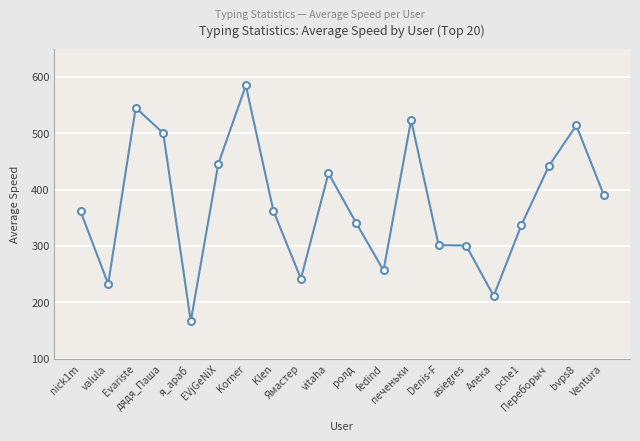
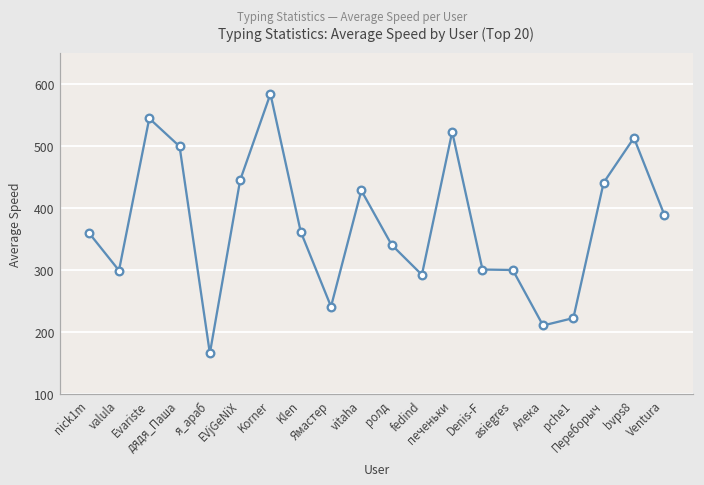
valula: 230 -> 300
fedind: 260 -> 290
pche1: 340 -> 220
